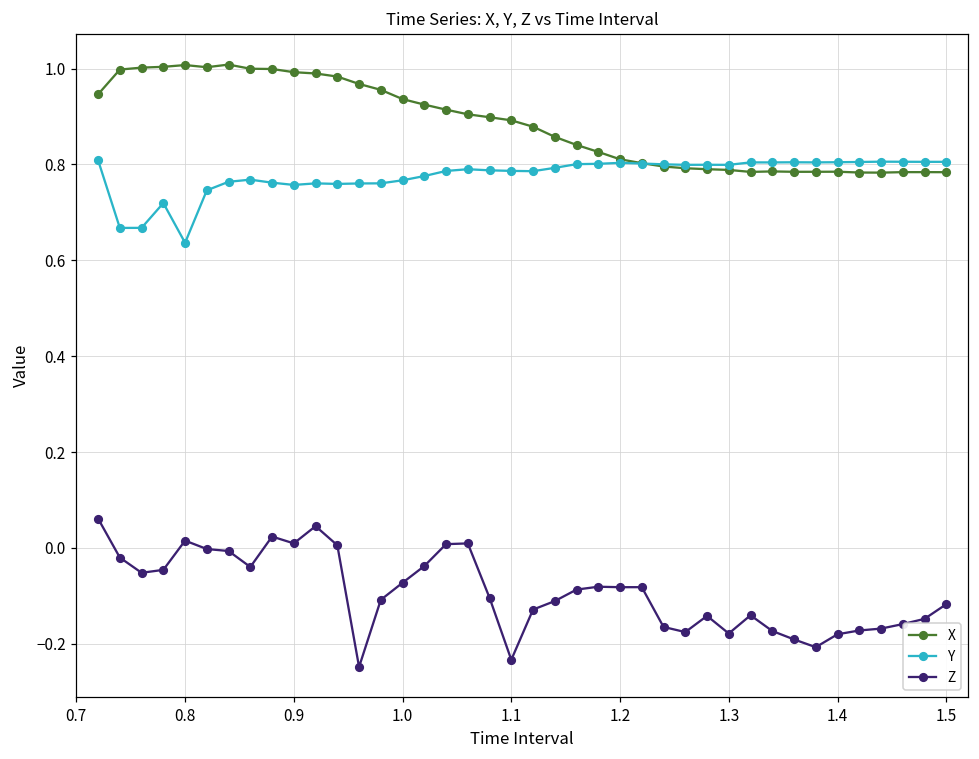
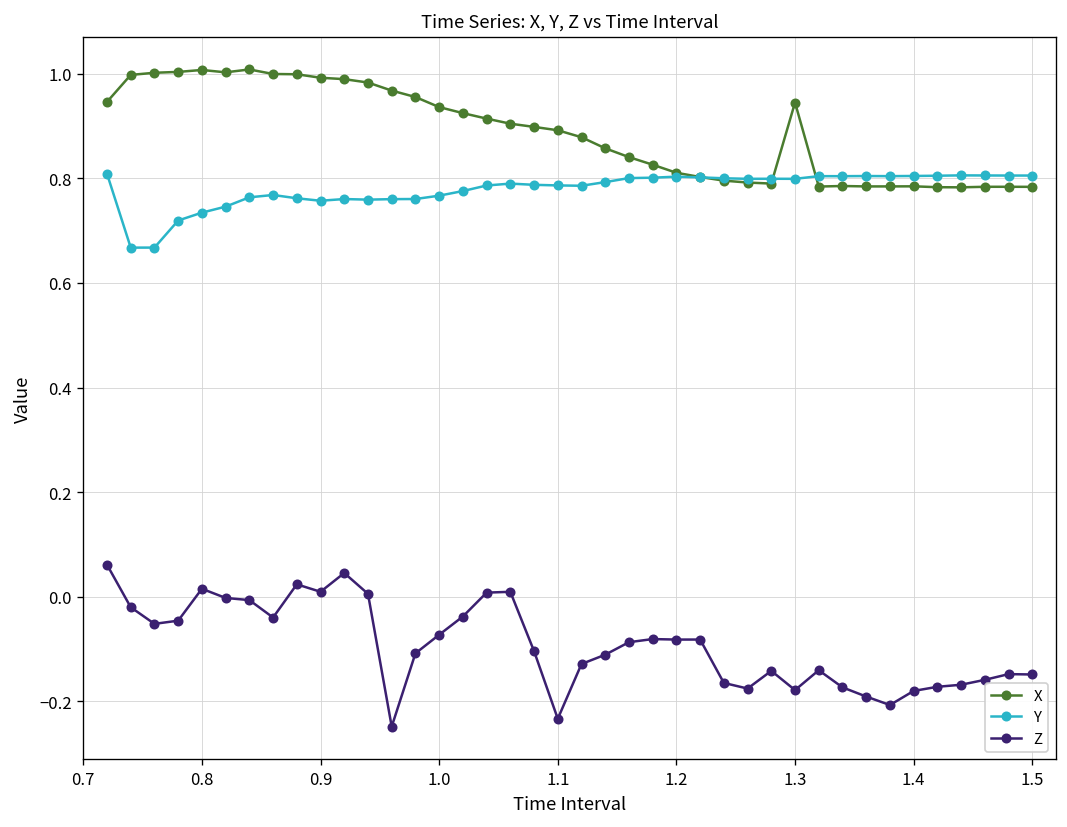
Y, 0.8: 0.64 -> 0.73
X, 1.3: 0.79 -> 0.94
Z, 1.5: -0.12 -> -0.15
